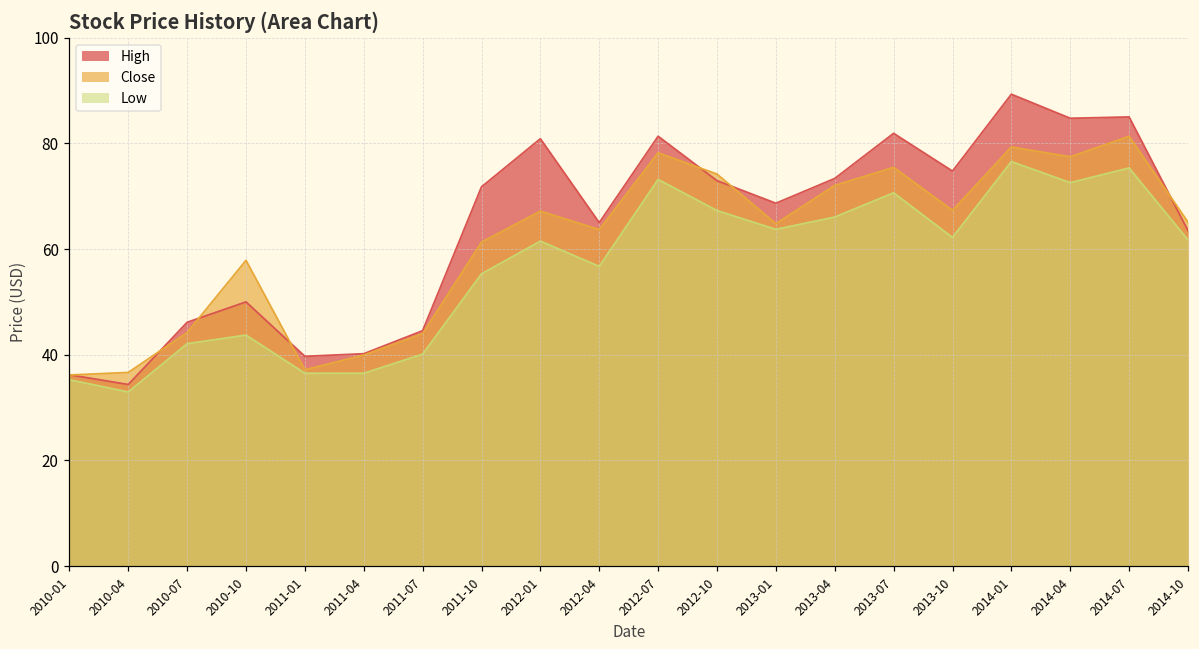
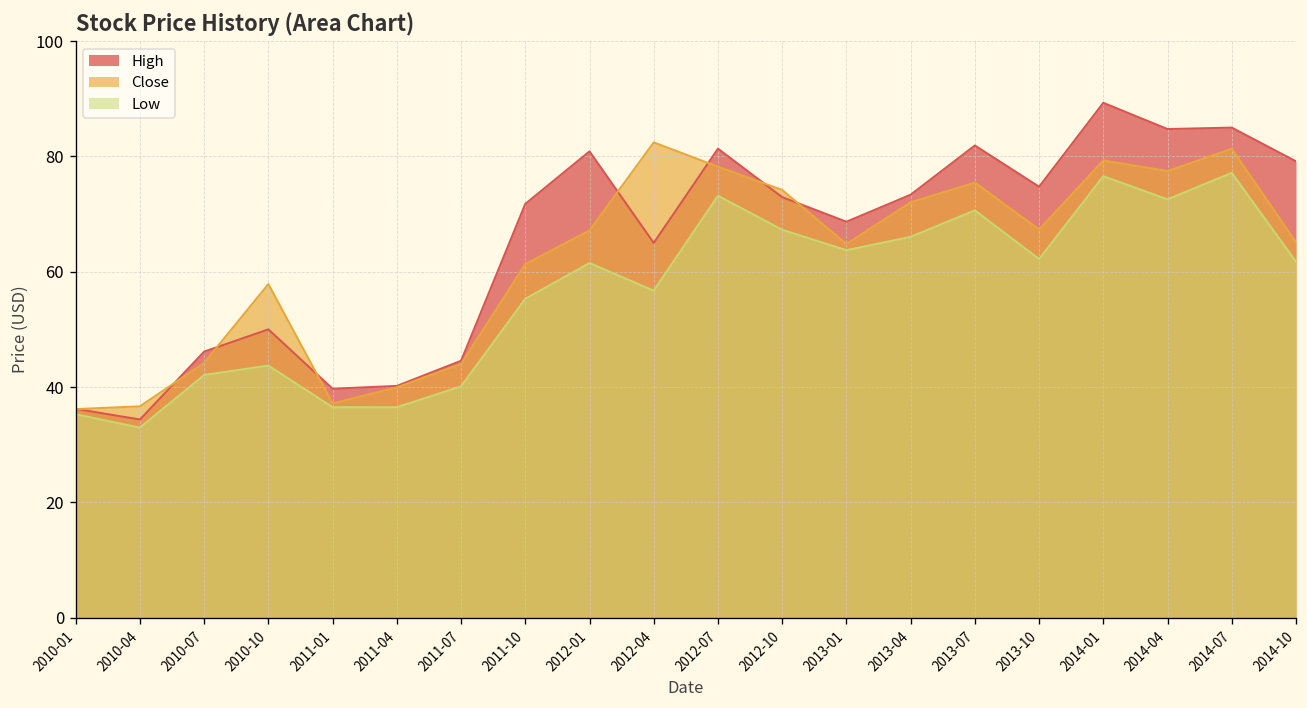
Close, 2012-04: 64 -> 82
Low, 2014-07: 75 -> 77
High, 2014-10: 63 -> 79
